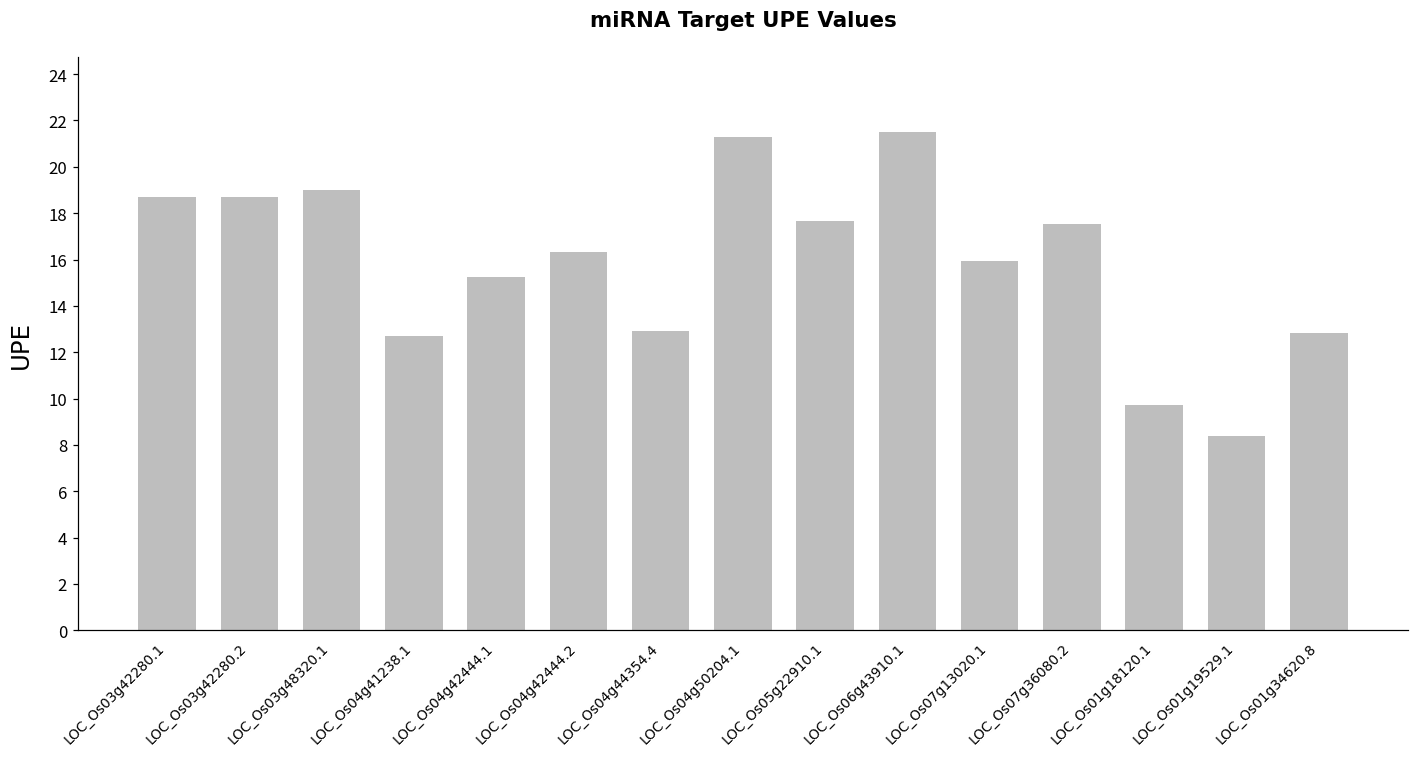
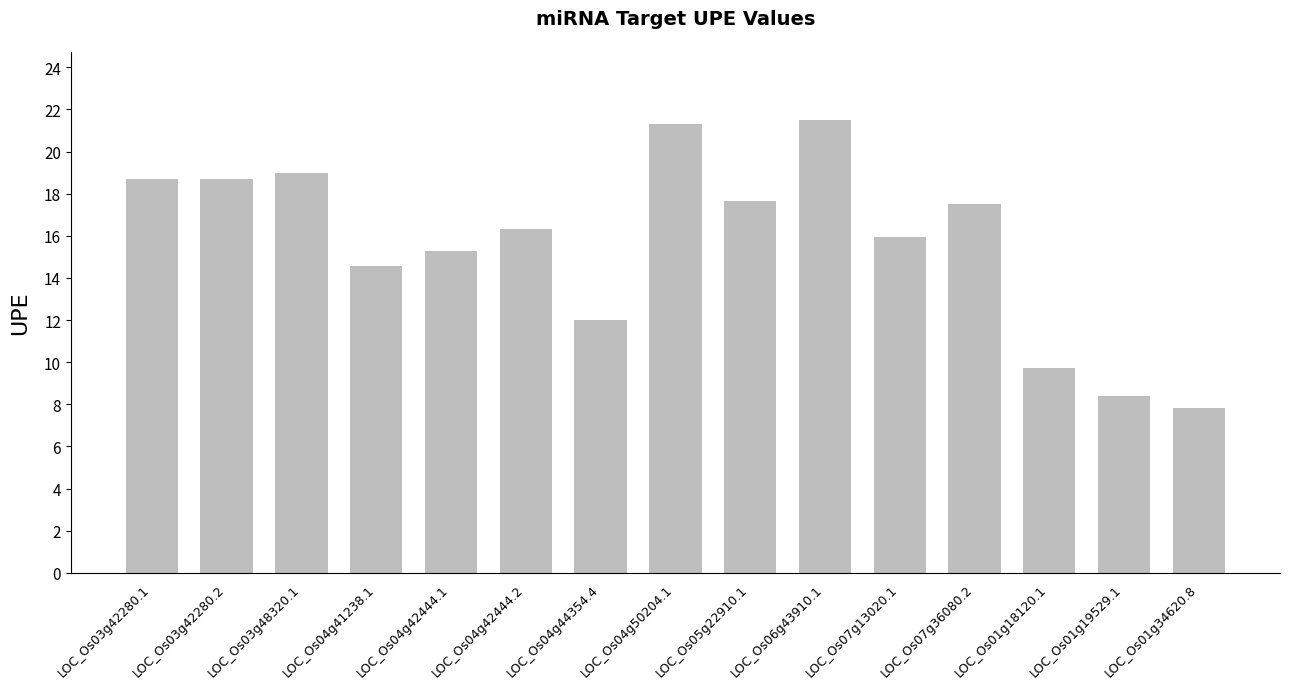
LOC_Os04g41238.1: 12.7 -> 14.6
LOC_Os04g44354.4: 12.9 -> 12.0
LOC_Os01g34620.8: 12.8 -> 7.8
